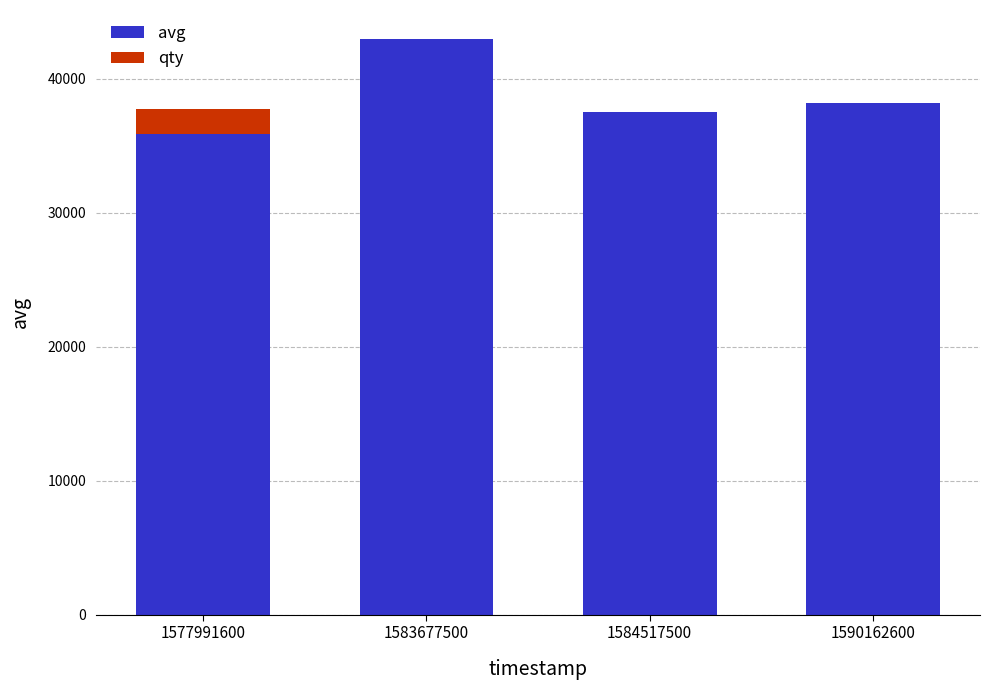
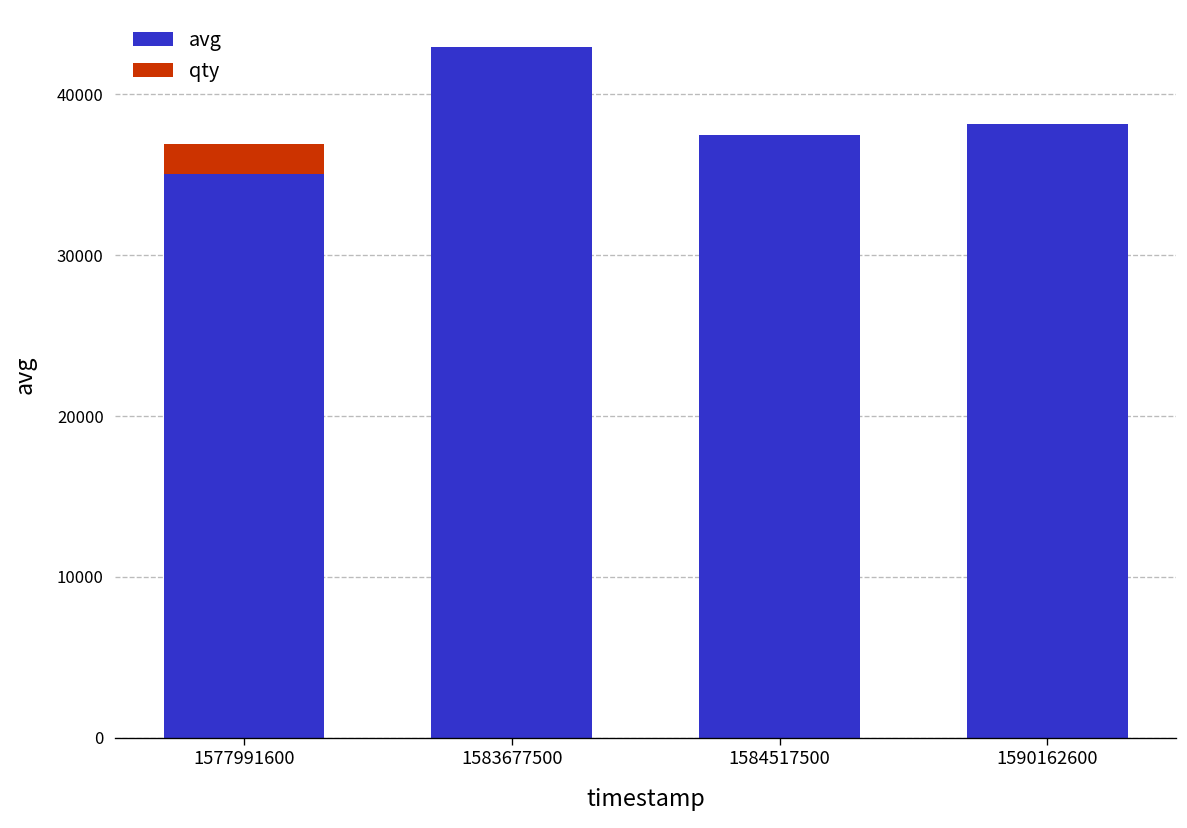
avg, 1577991600: 35900 -> 35000
